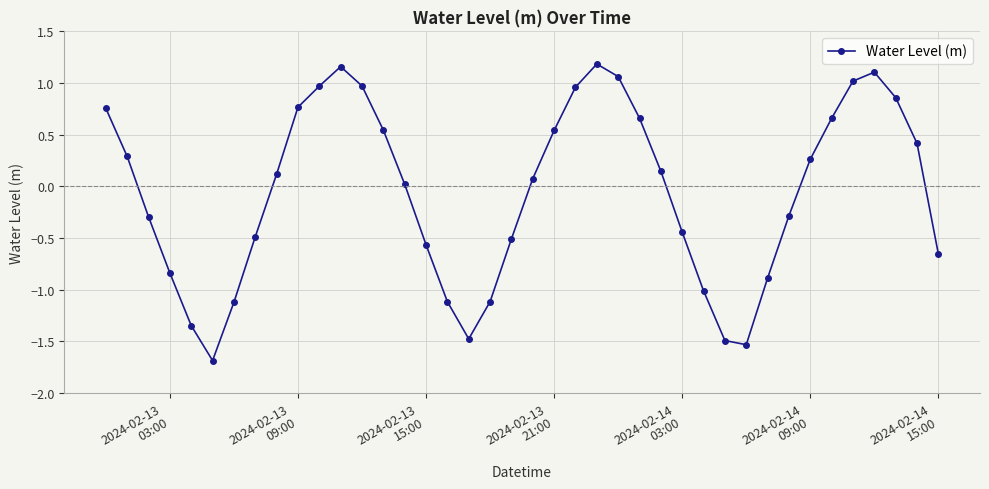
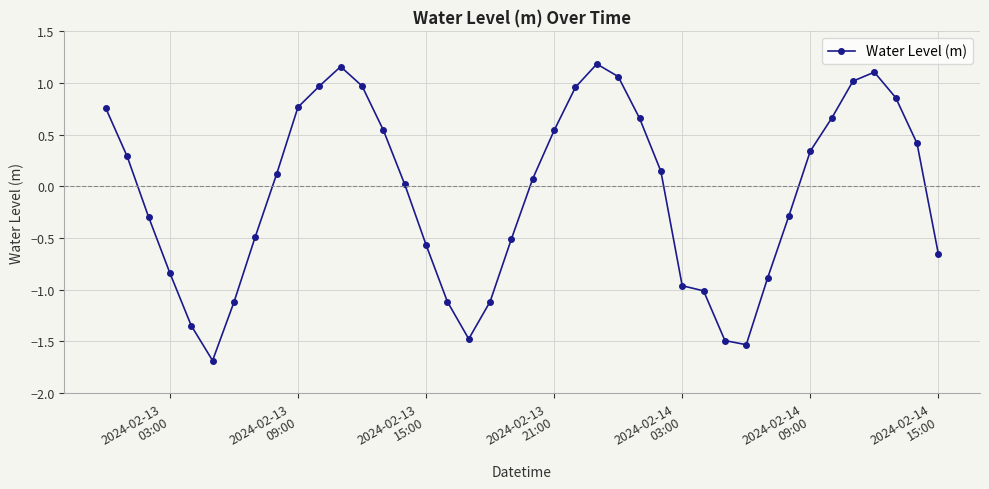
2024-02-14 03:00: -0.44 -> -0.96
2024-02-14 09:00: 0.26 -> 0.34
